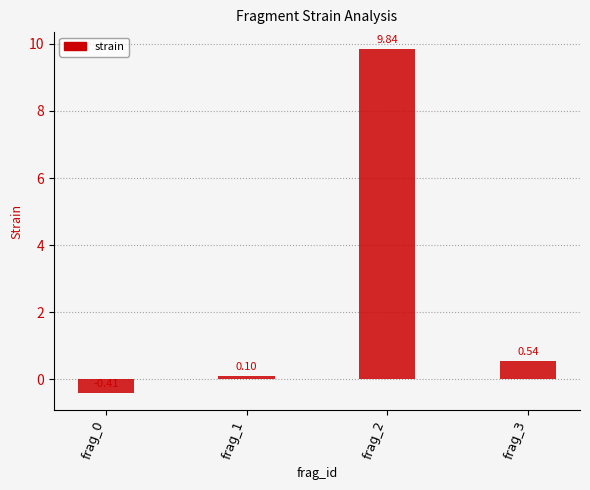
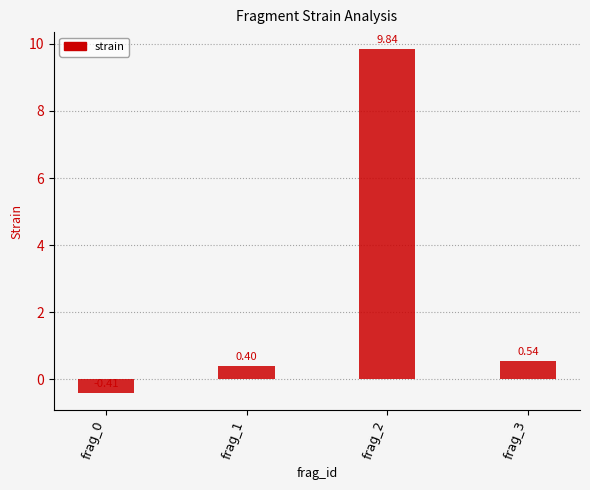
frag_1: 0.10 -> 0.40
